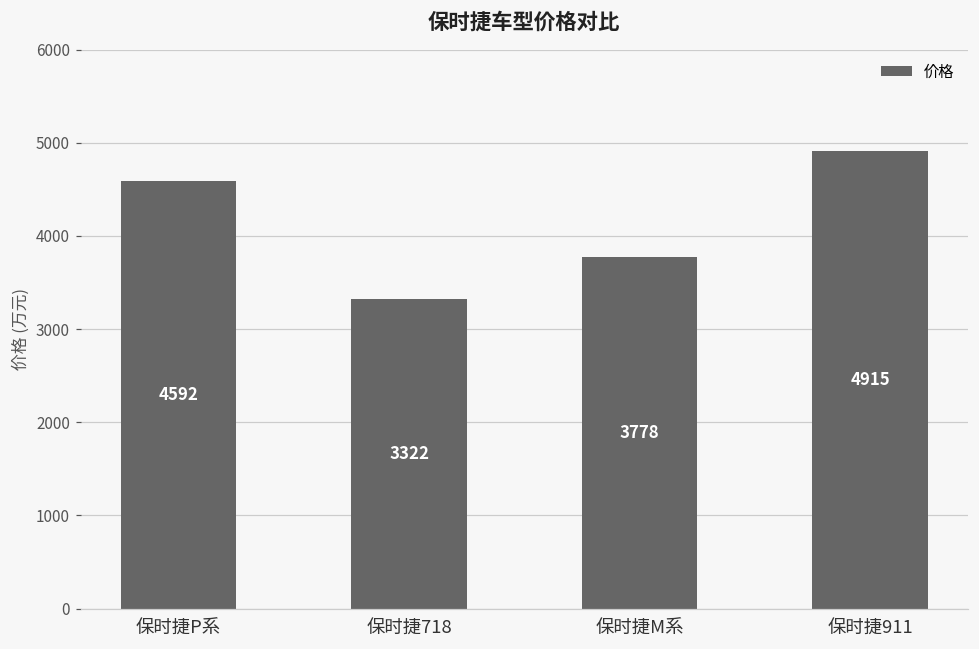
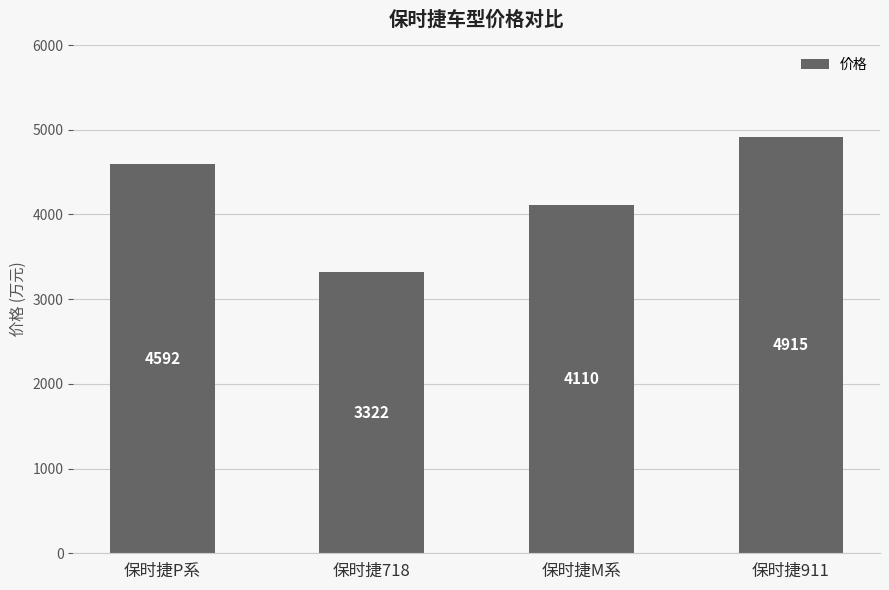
保时捷M系: 3778 -> 4110
